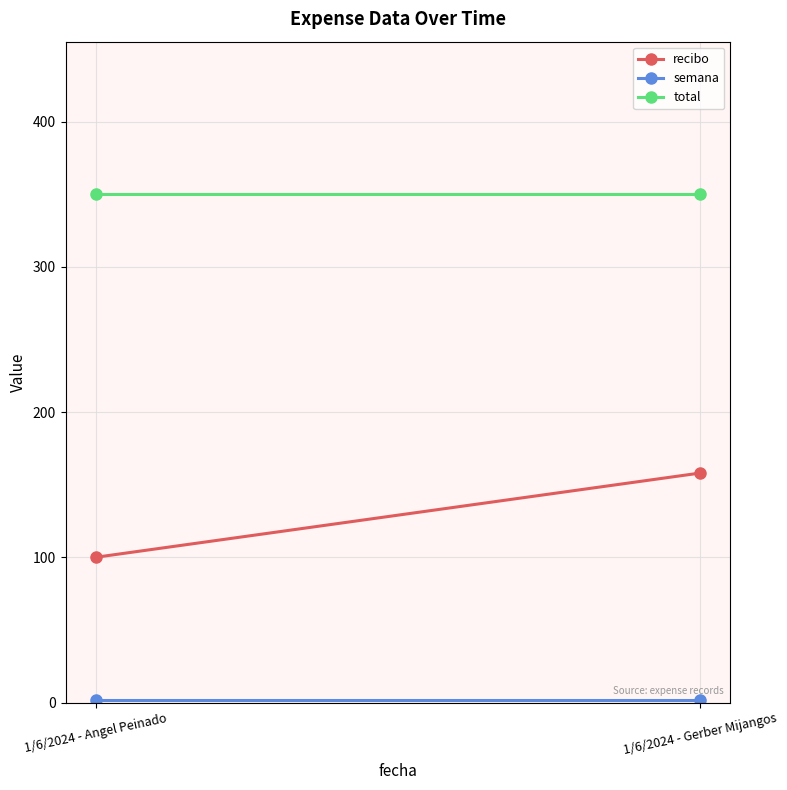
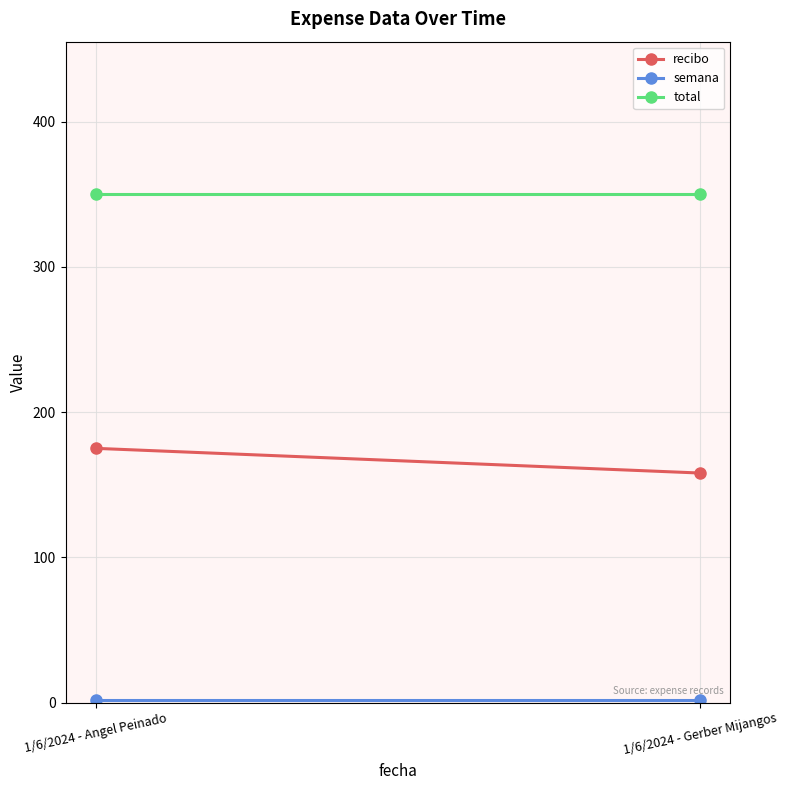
recibo, 1/6/2024 - Angel Peinado: 100 -> 175
